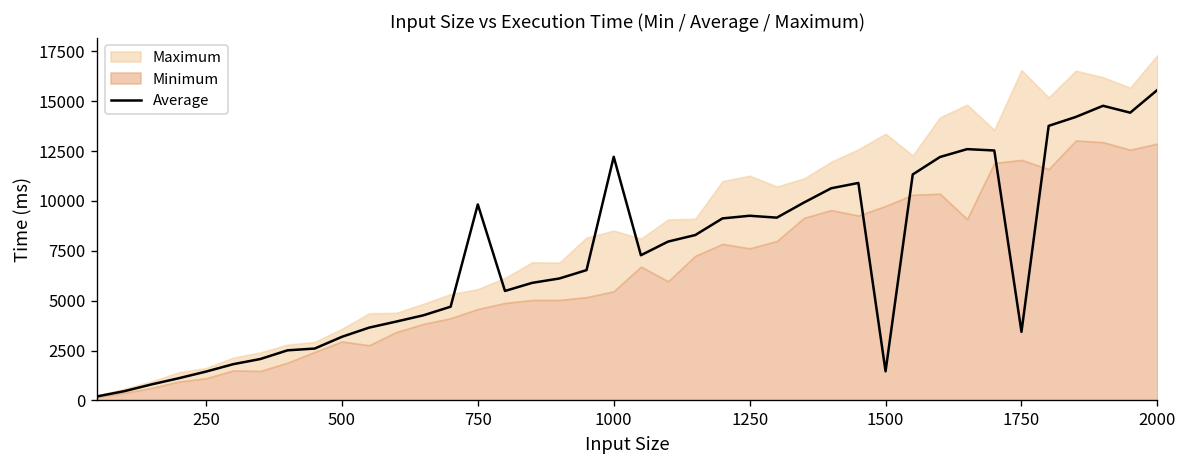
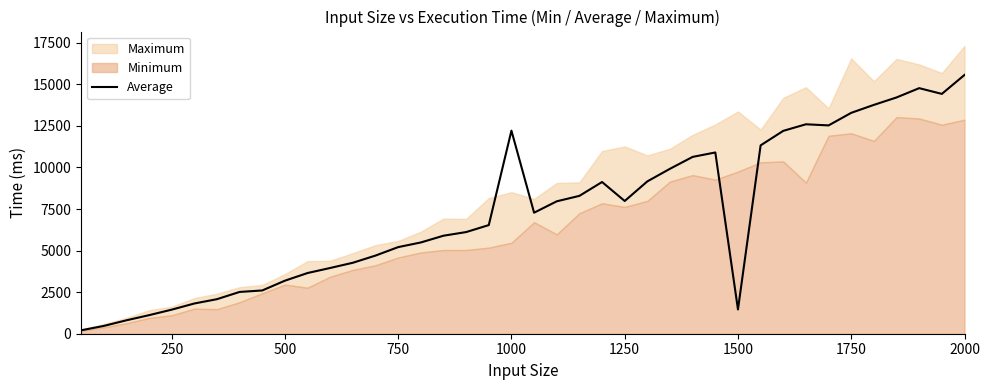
Average, 750: 9800 -> 5200
Average, 1250: 9300 -> 8000
Average, 1750: 3400 -> 13300
